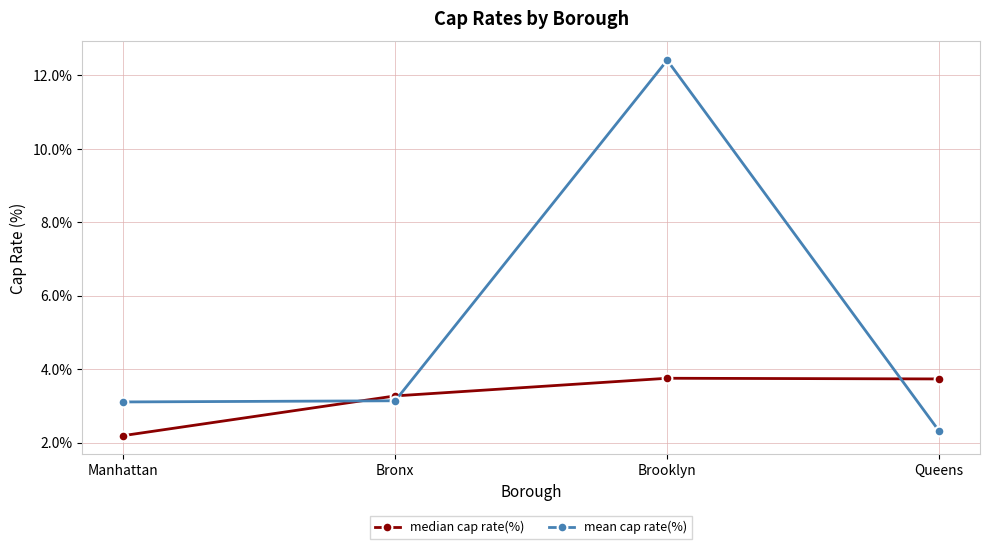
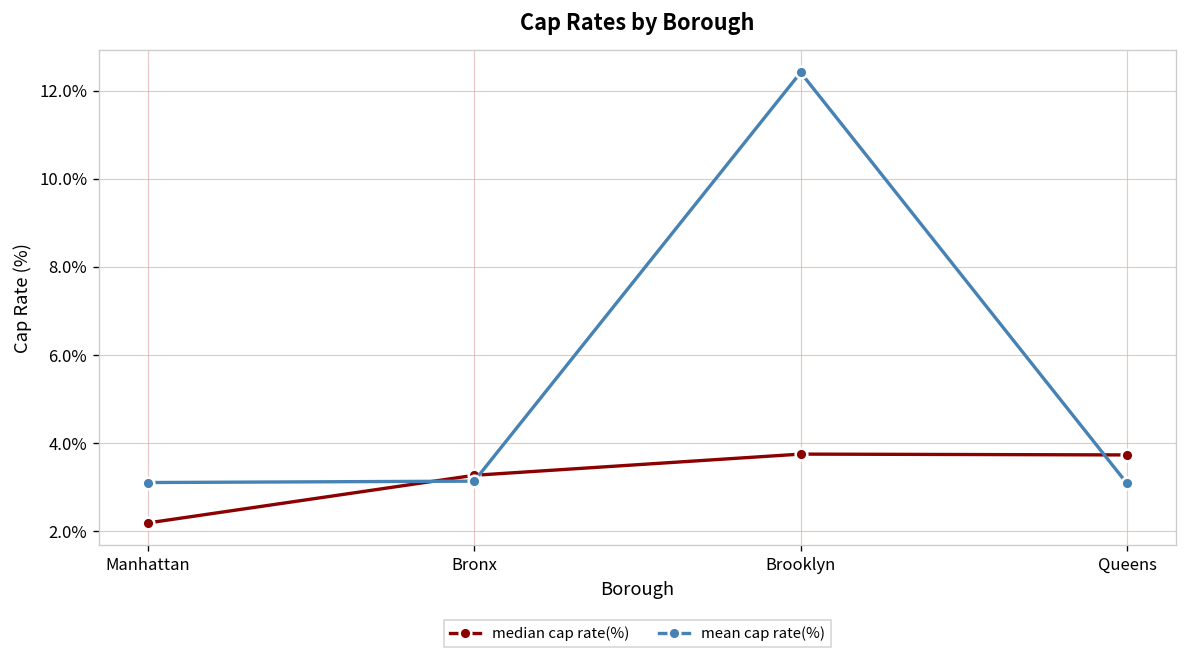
mean cap rate(%), Queens: 2.3% -> 3.1%
